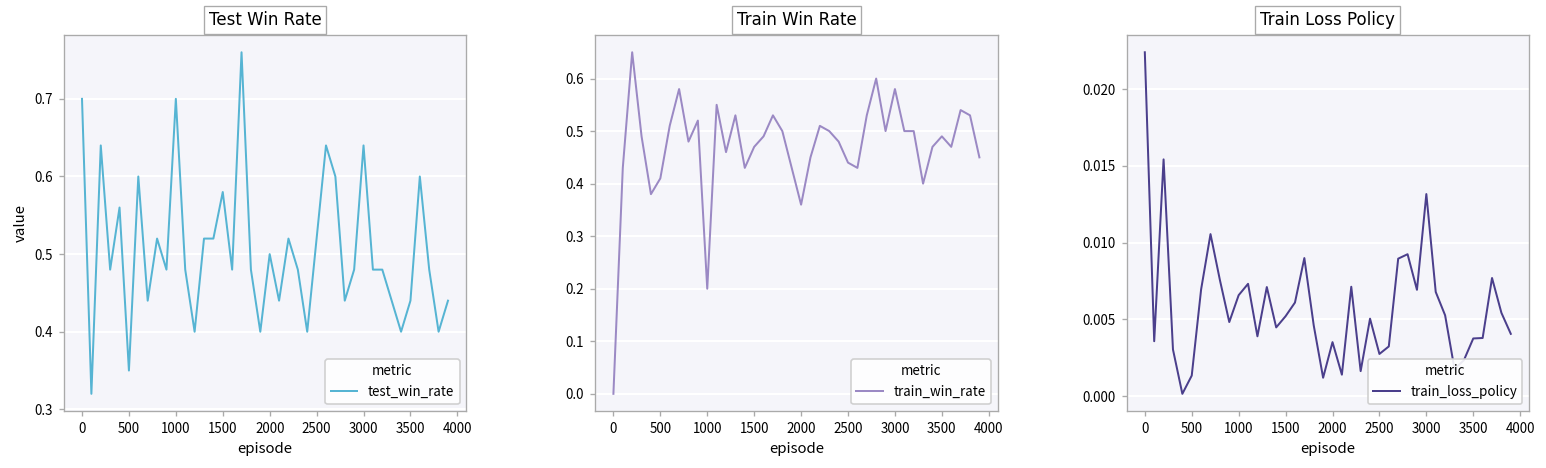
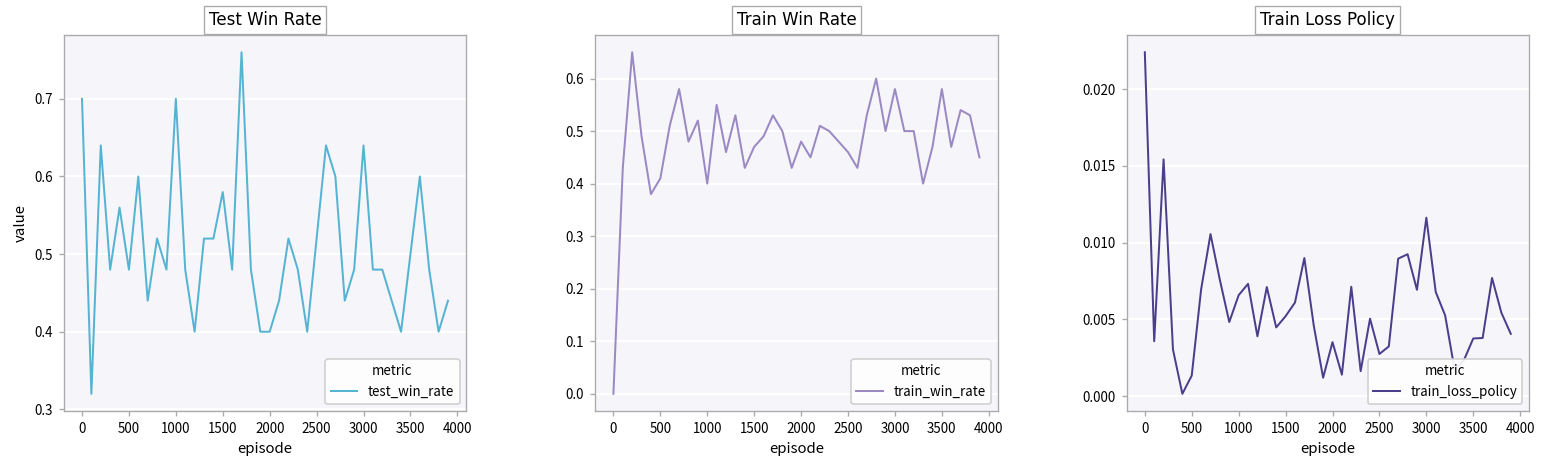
Test Win Rate, 500: 0.35 -> 0.48
Test Win Rate, 2000: 0.5 -> 0.4
Test Win Rate, 3500: 0.44 -> 0.50
Train Win Rate, 1000: 0.2 -> 0.4
Train Win Rate, 2000: 0.36 -> 0.48
Train Win Rate, 2500: 0.44 -> 0.46
Train Win Rate, 3500: 0.49 -> 0.58
Train Loss Policy, 3000: 0.0132 -> 0.0116
